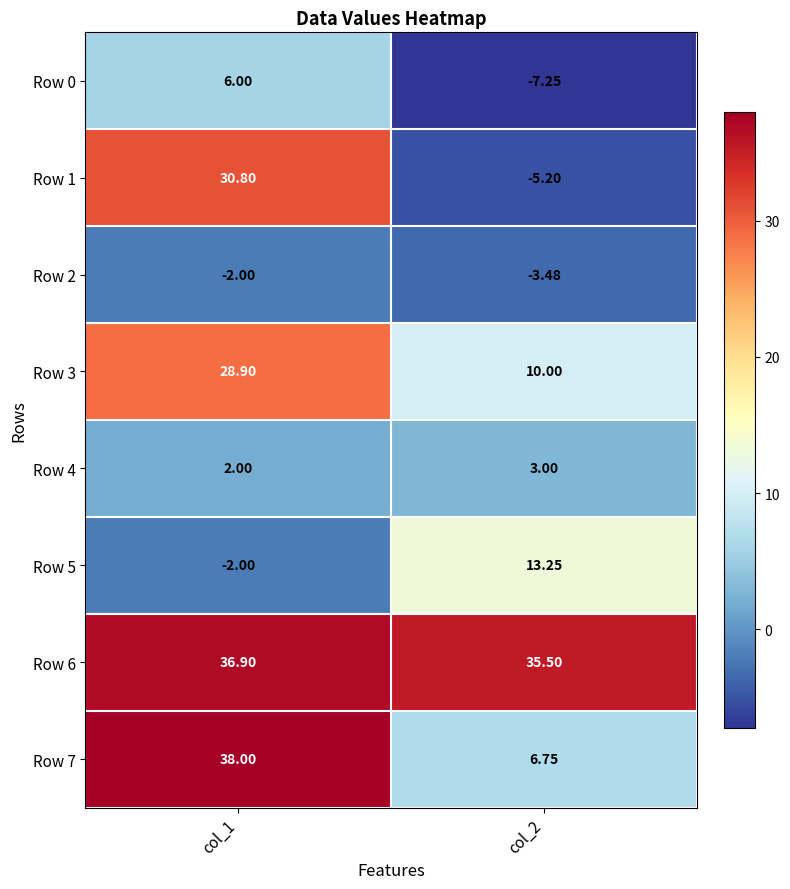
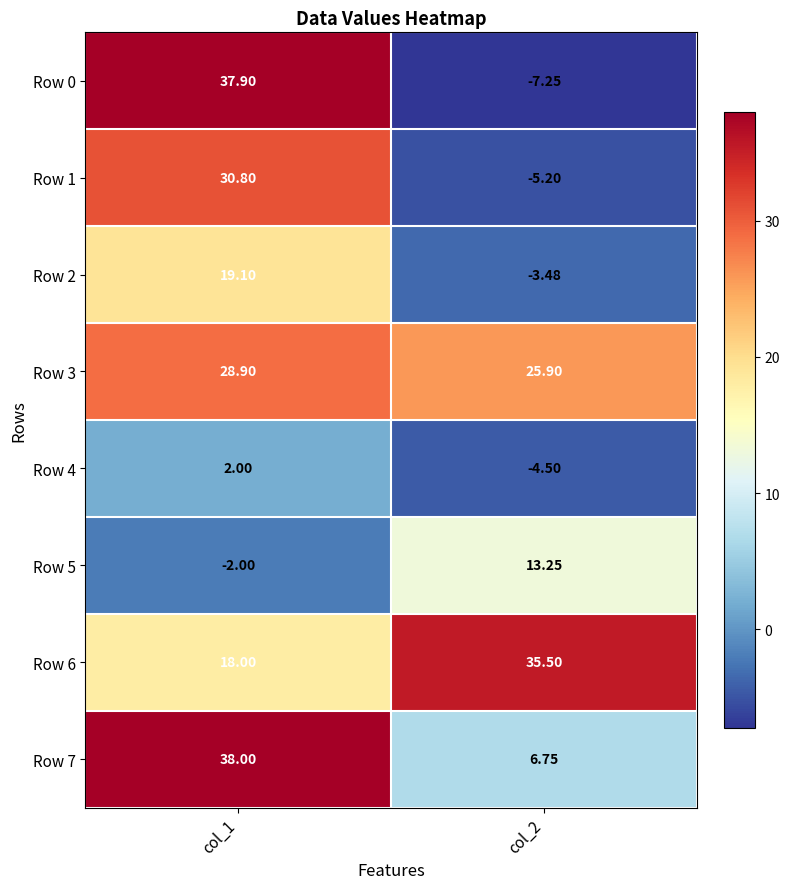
Row 0, col_1: 6.00 -> 37.90
Row 2, col_1: -2.00 -> 19.10
Row 3, col_2: 10.00 -> 25.90
Row 4, col_2: 3.00 -> -4.50
Row 6, col_1: 36.90 -> 18.00
